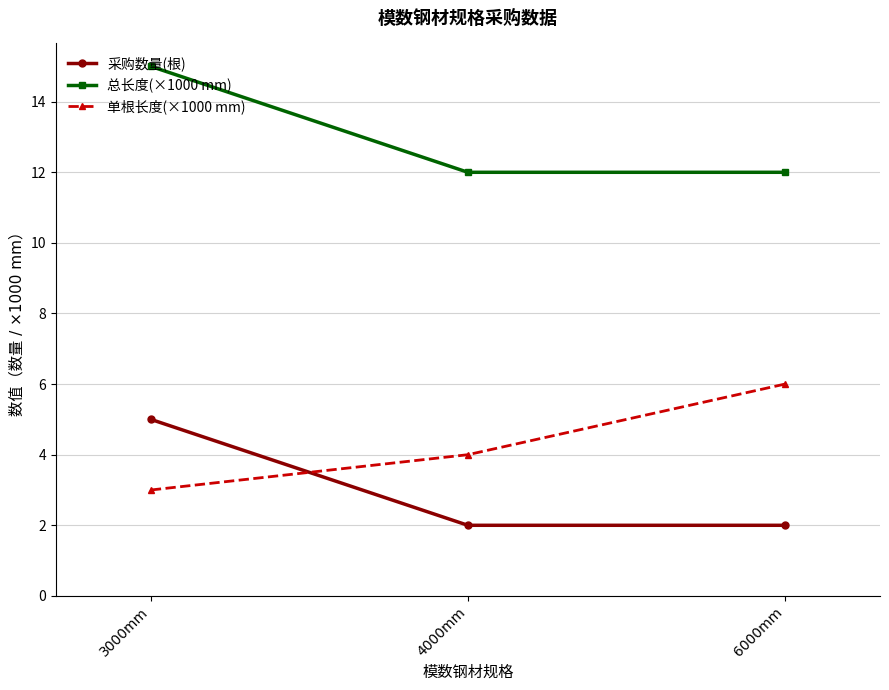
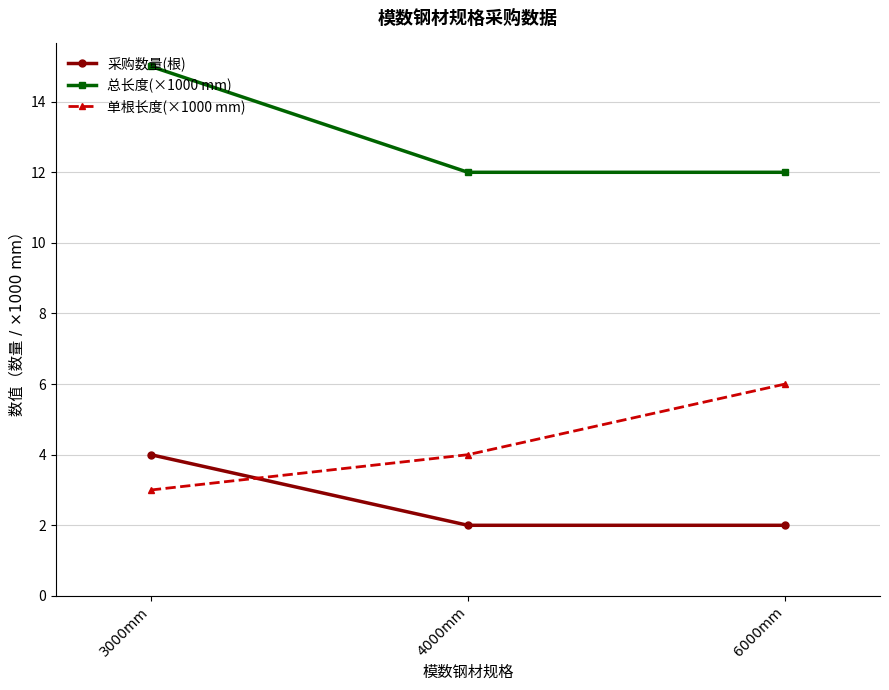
采购数量(根), 3000mm: 5 -> 4
